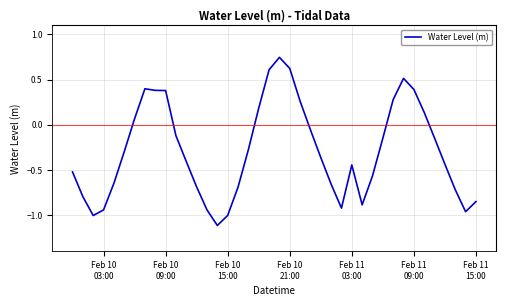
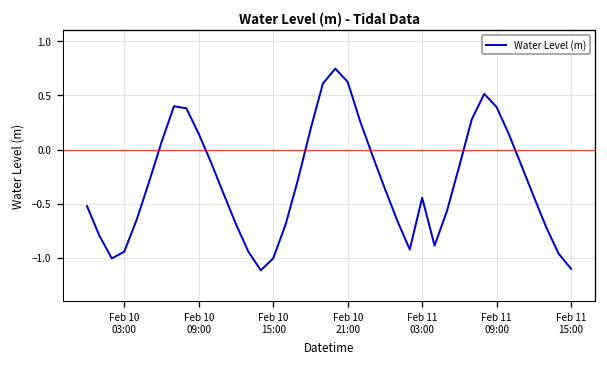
Feb 10 09:00: 0.4 -> 0.1
Feb 11 15:00: -0.8 -> -1.1
